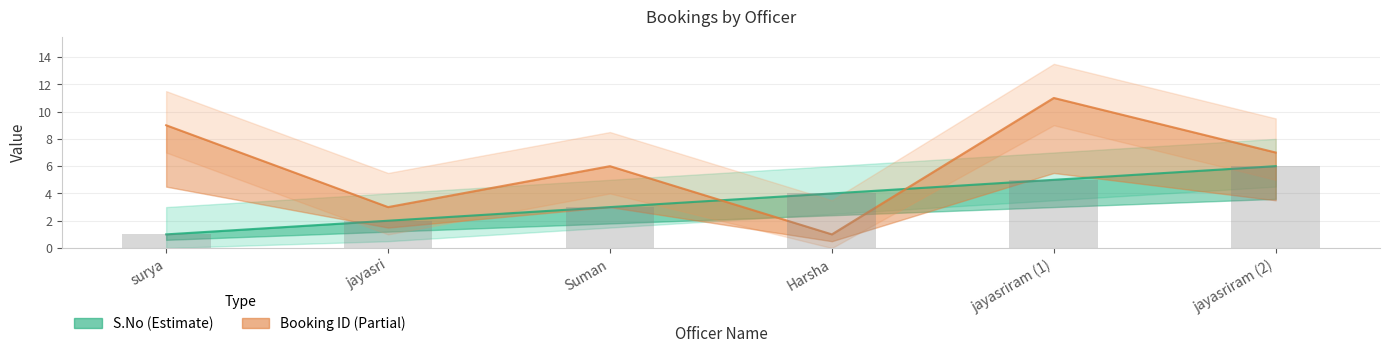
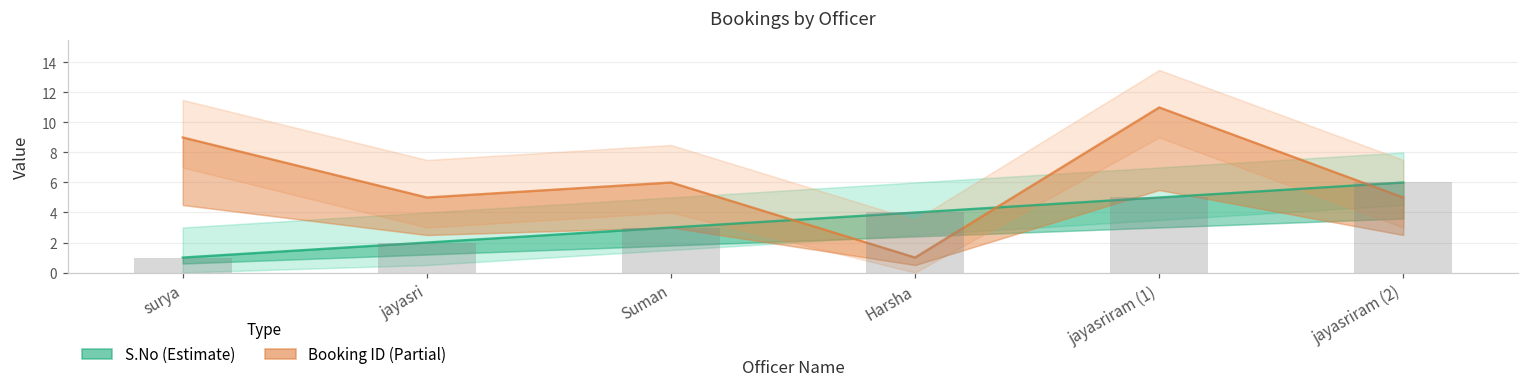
Booking ID (Partial), jayasri: 3 -> 5
Booking ID (Partial), jayasriram (2): 7 -> 5
